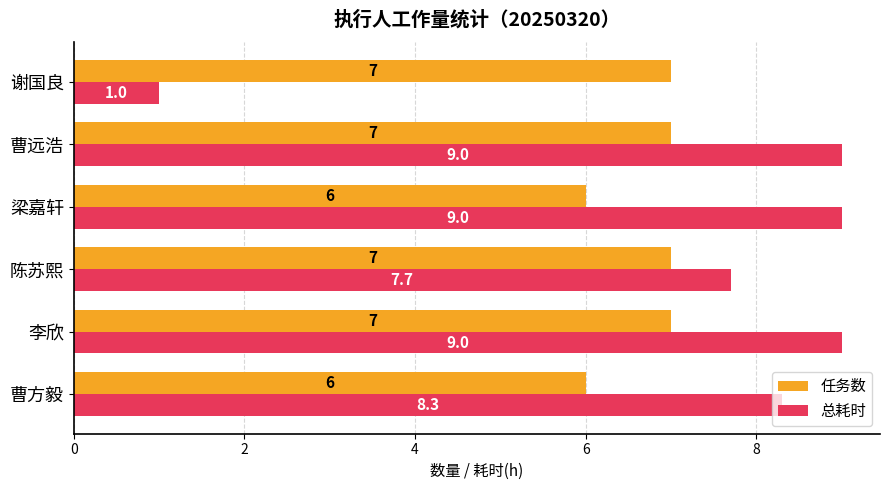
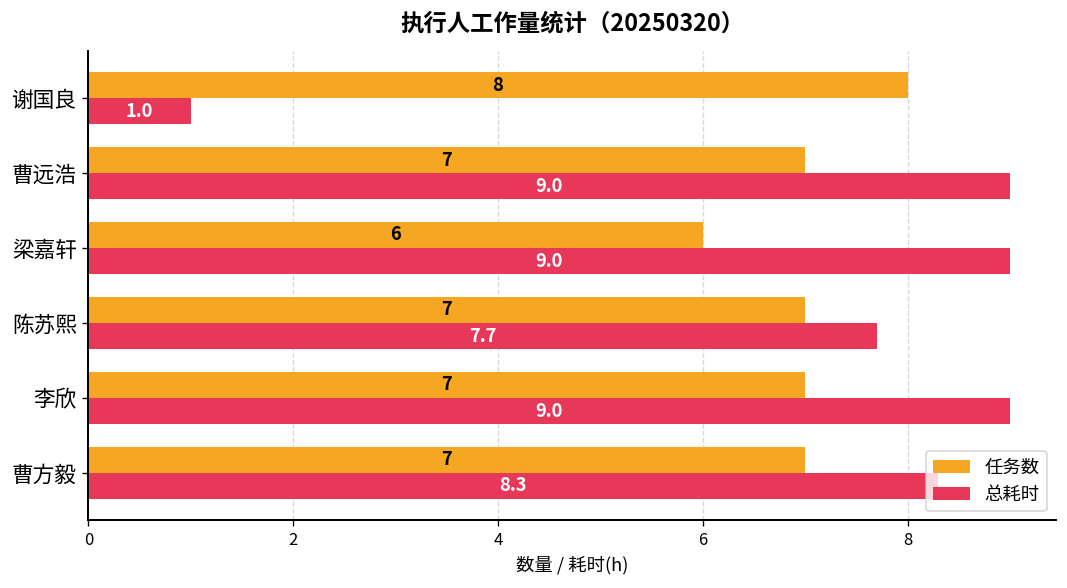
任务数, 谢国良: 7 -> 8
任务数, 曹方毅: 6 -> 7
